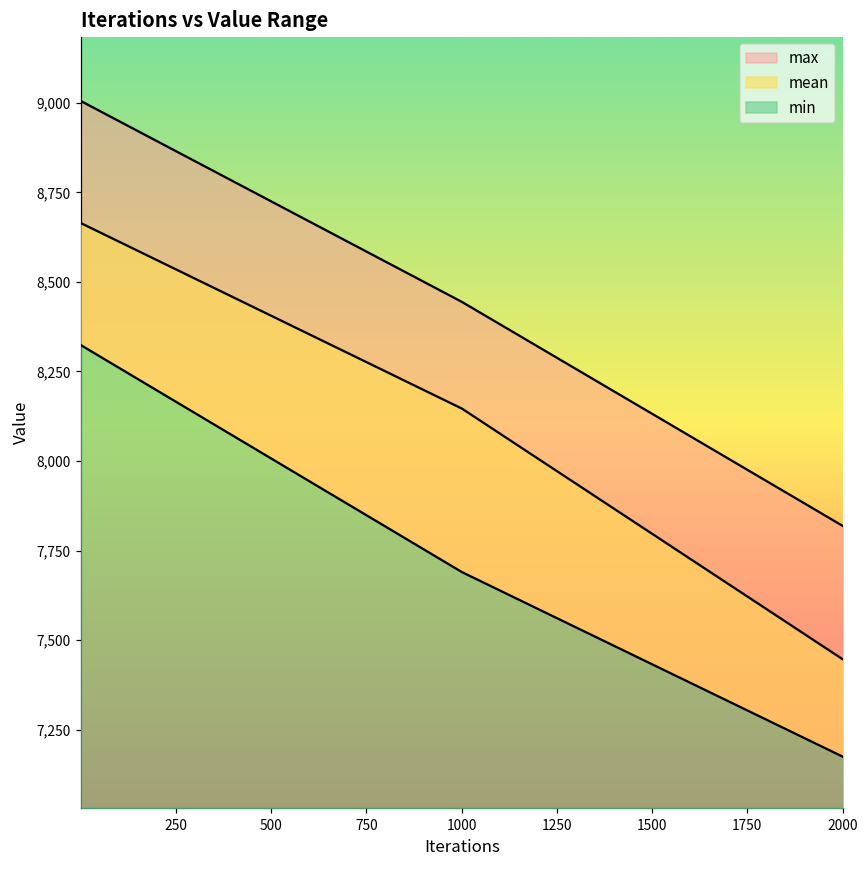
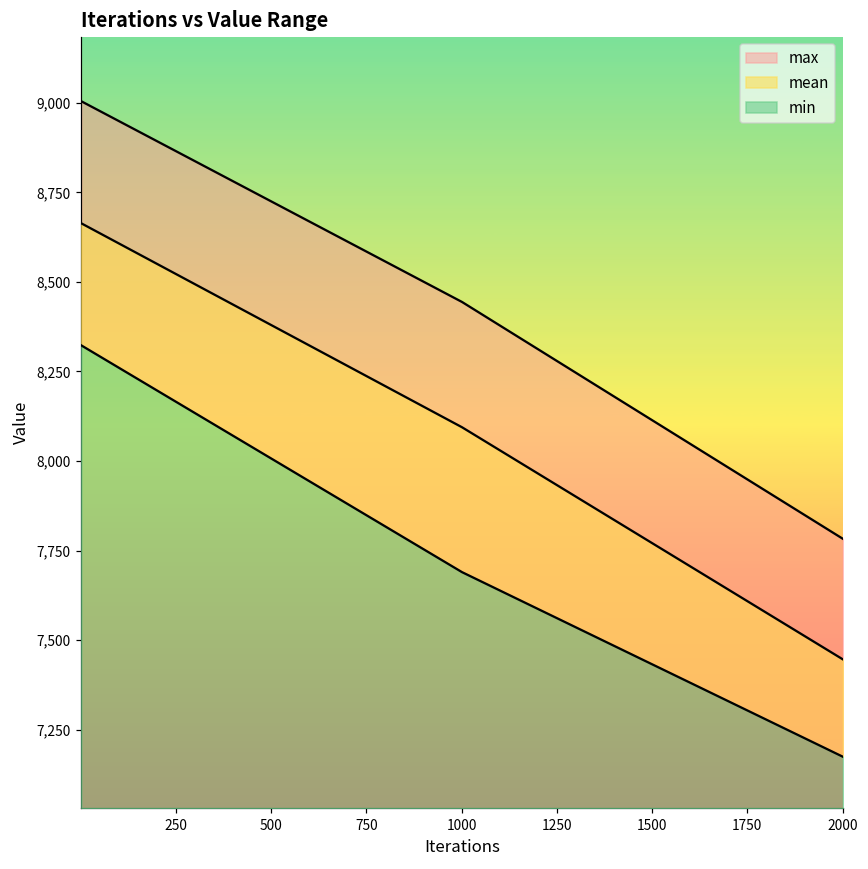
mean, 1000: 8,150 -> 8,090
max, 2000: 7,820 -> 7,780
